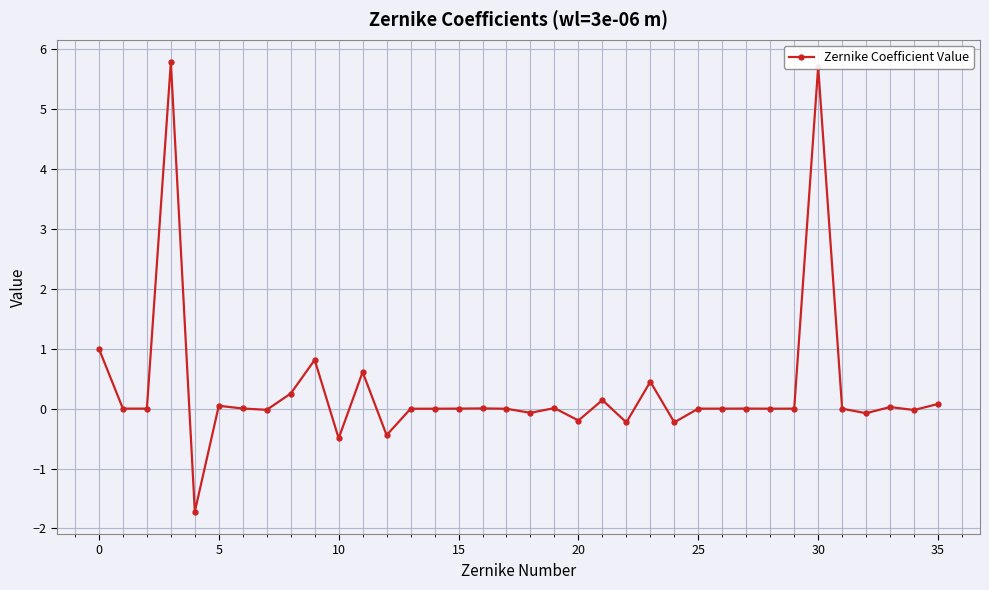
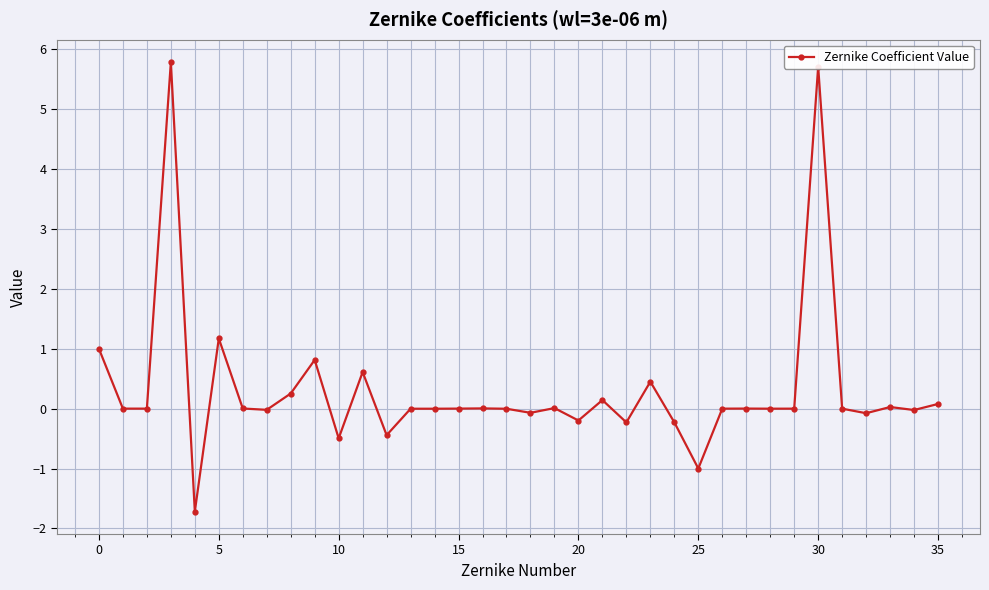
5: 0.0 -> 1.2
25: 0 -> -1
